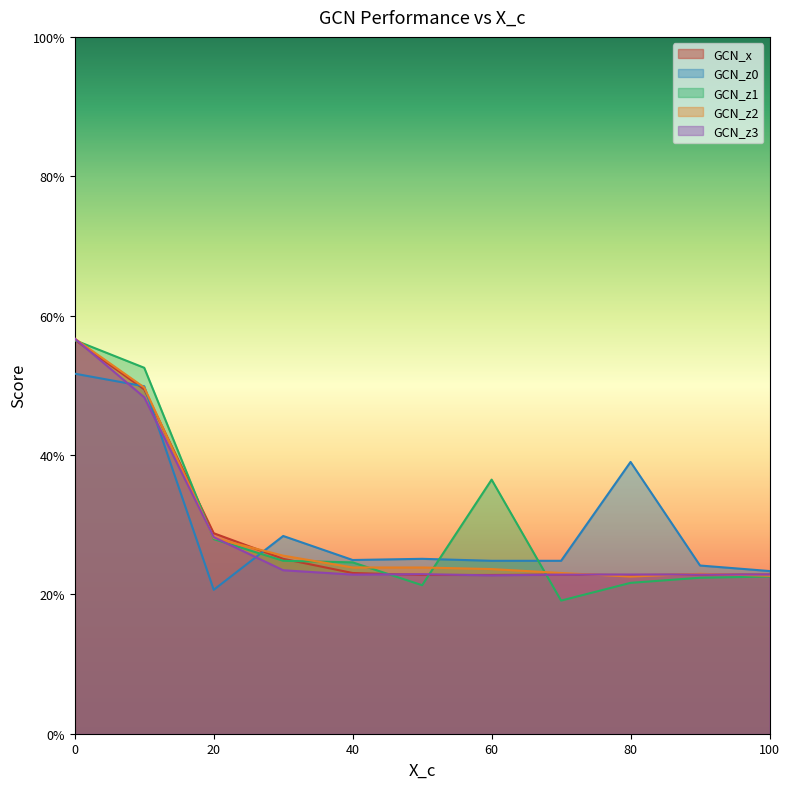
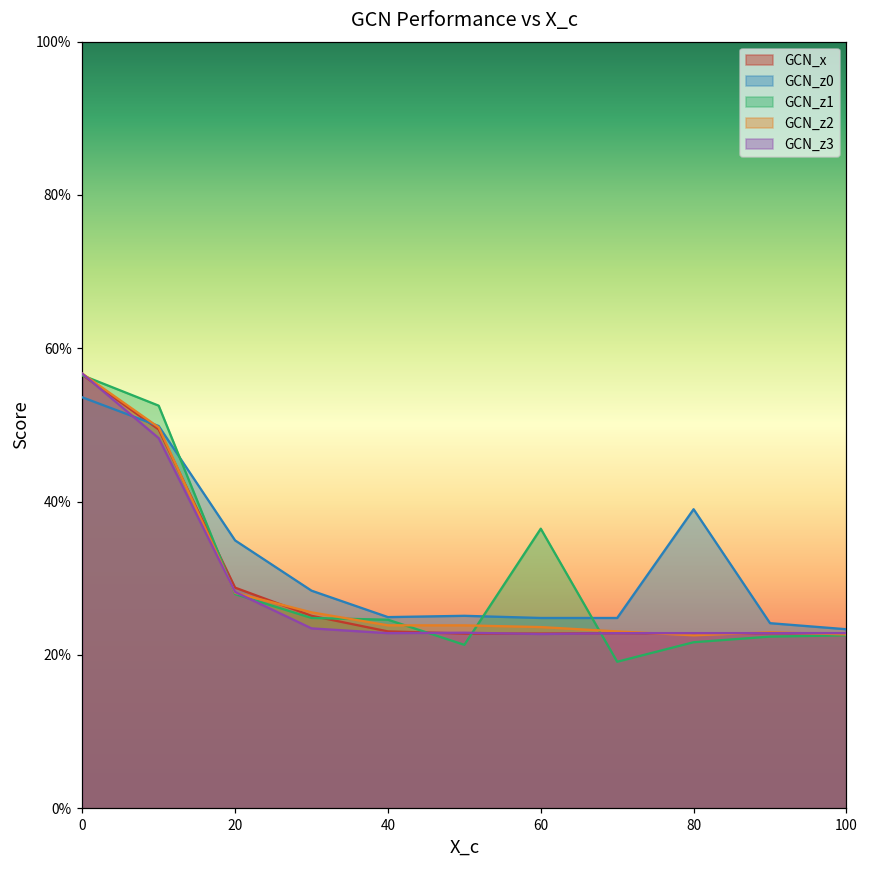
GCN_z0, 0: 52% -> 54%
GCN_z0, 20: 21% -> 35%
